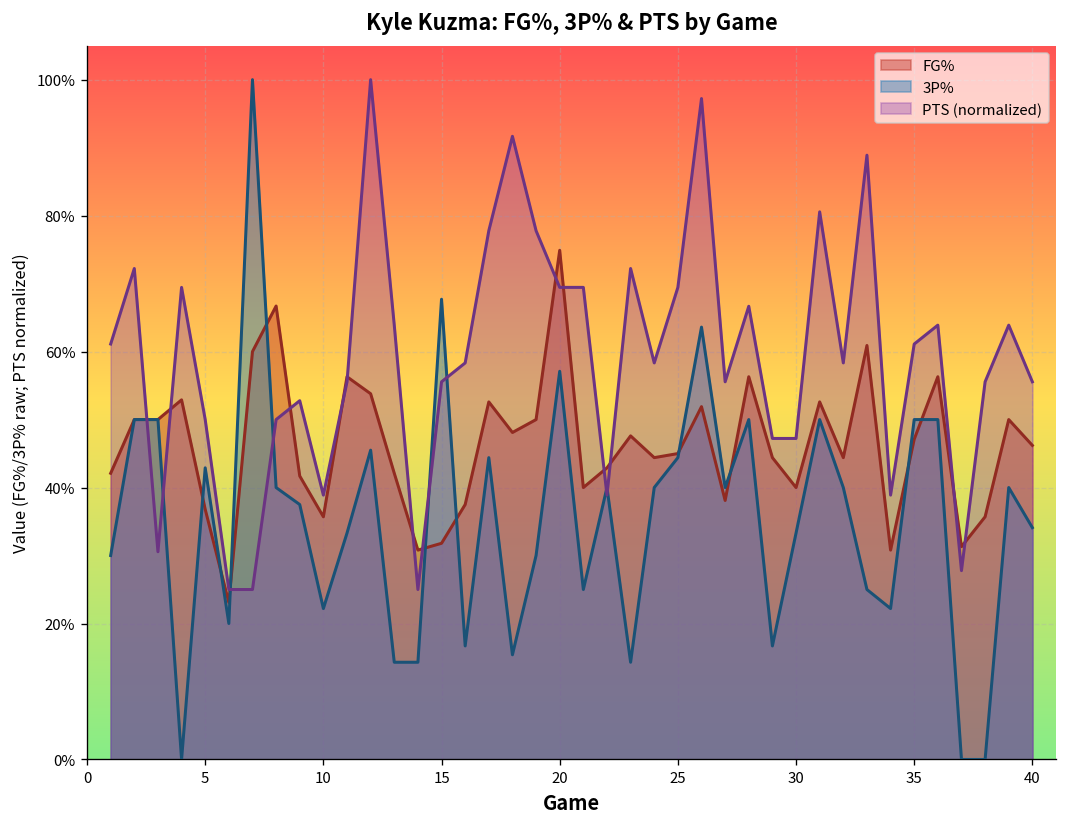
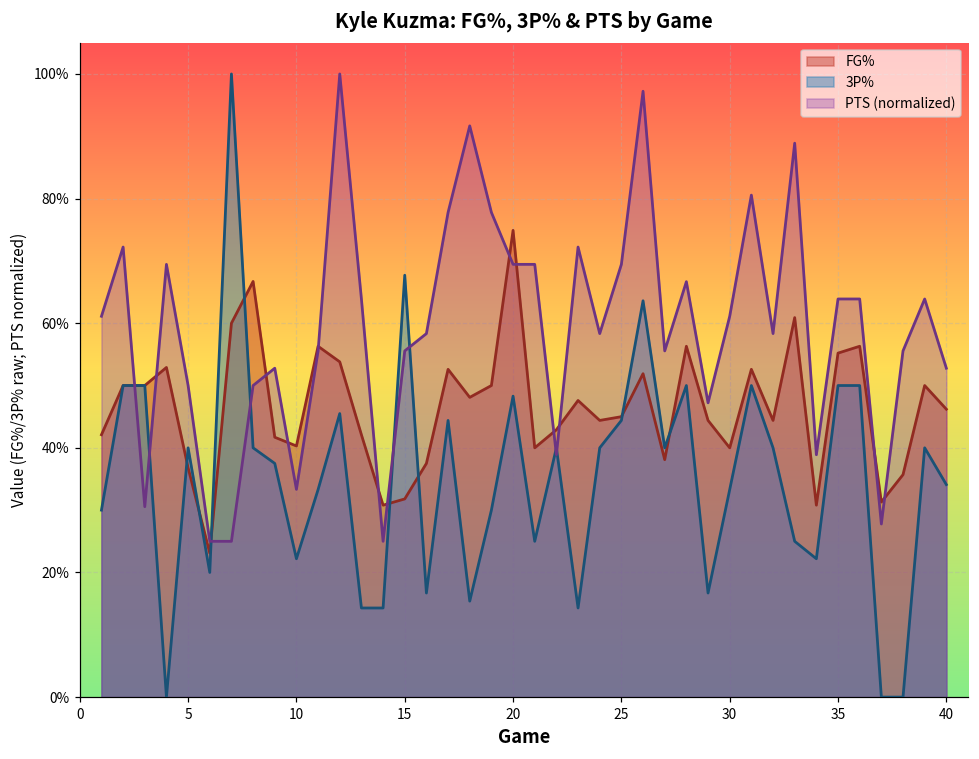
3P%, 5: 43% -> 40%
FG%, 10: 36% -> 40%
PTS (normalized), 10: 39% -> 33%
3P%, 20: 57% -> 48%
PTS (normalized), 30: 47% -> 61%
FG%, 35: 47% -> 55%
PTS (normalized), 35: 61% -> 64%
PTS (normalized), 40: 56% -> 53%
